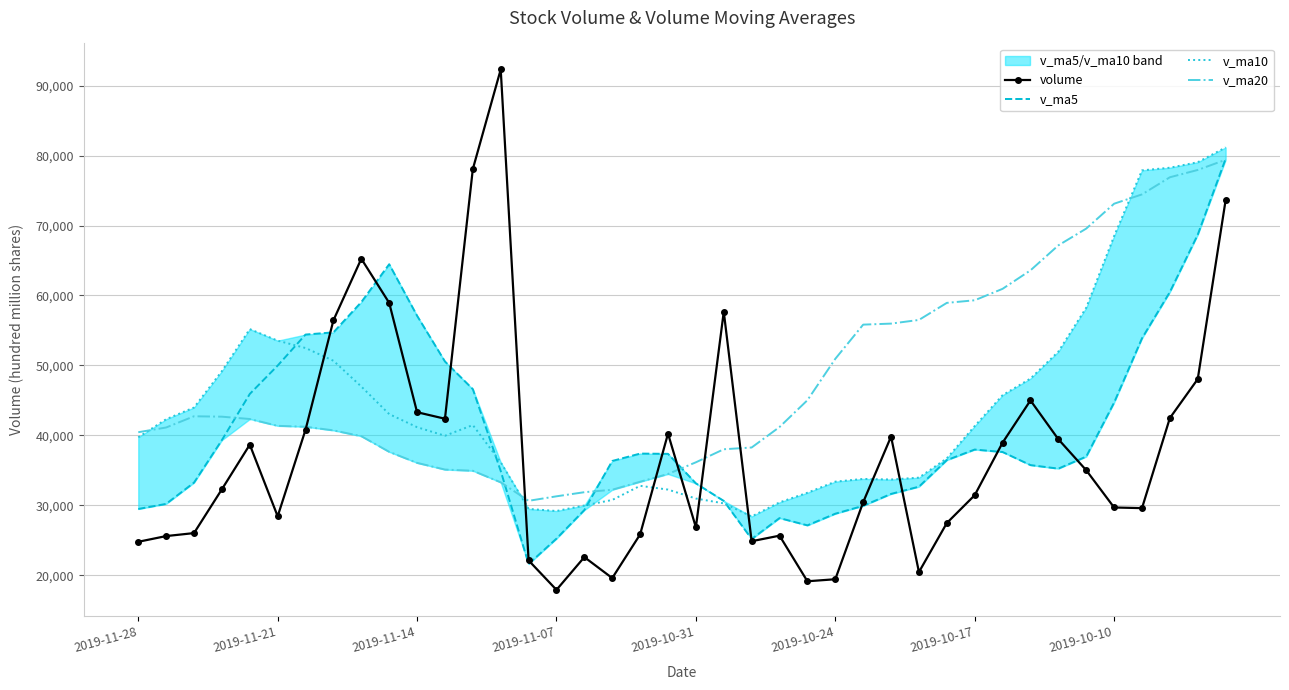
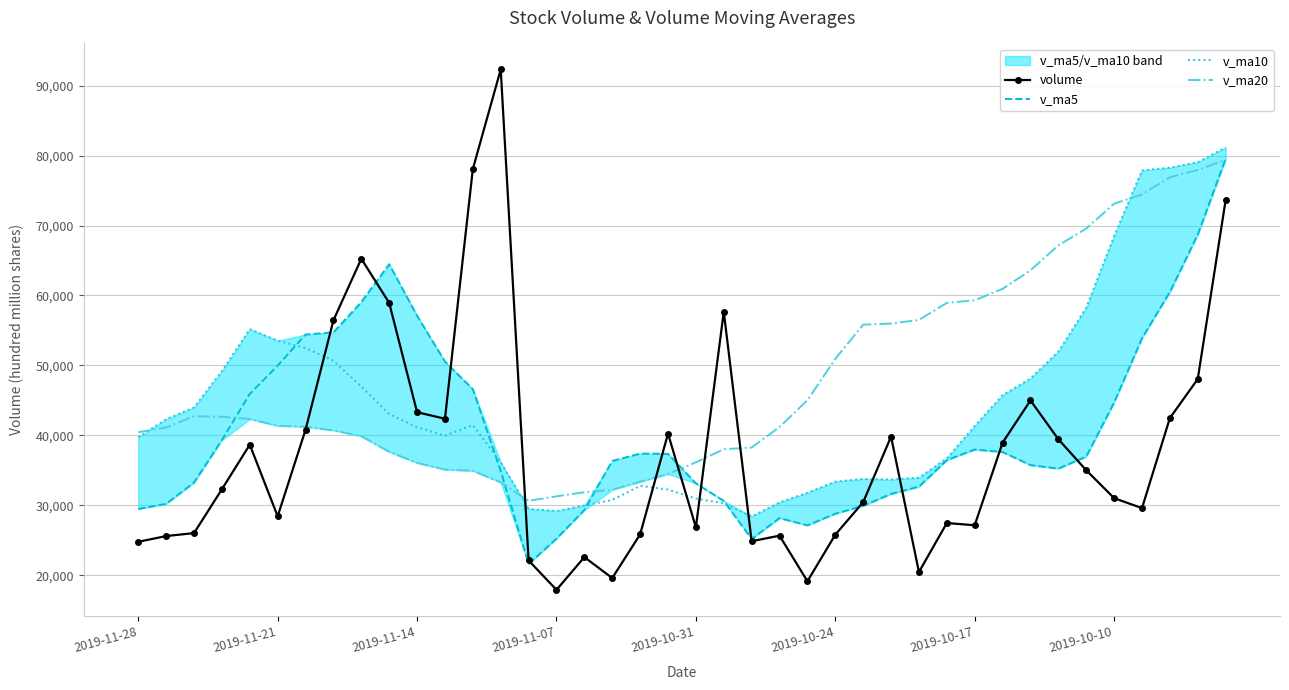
volume, 2019-10-24: 19,000 -> 26,000
volume, 2019-10-17: 31,000 -> 27,000
volume, 2019-10-10: 30,000 -> 31,000
